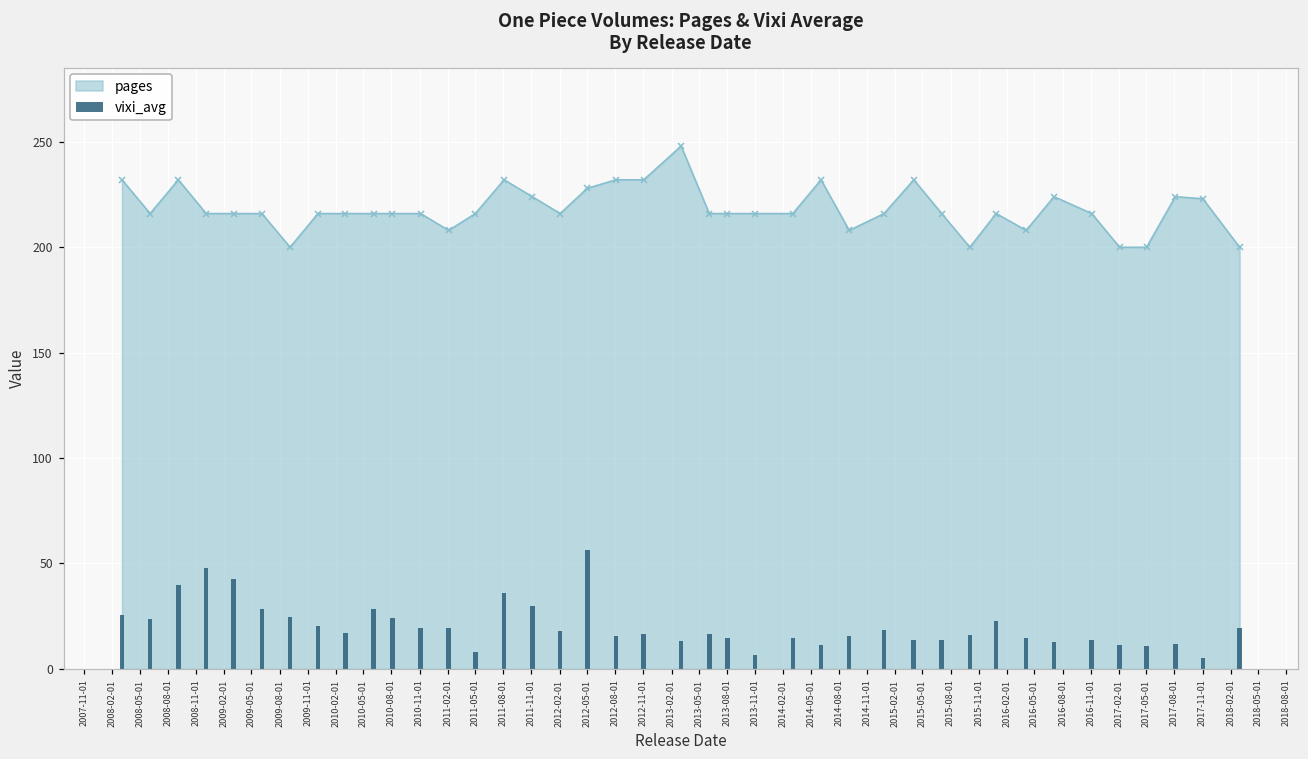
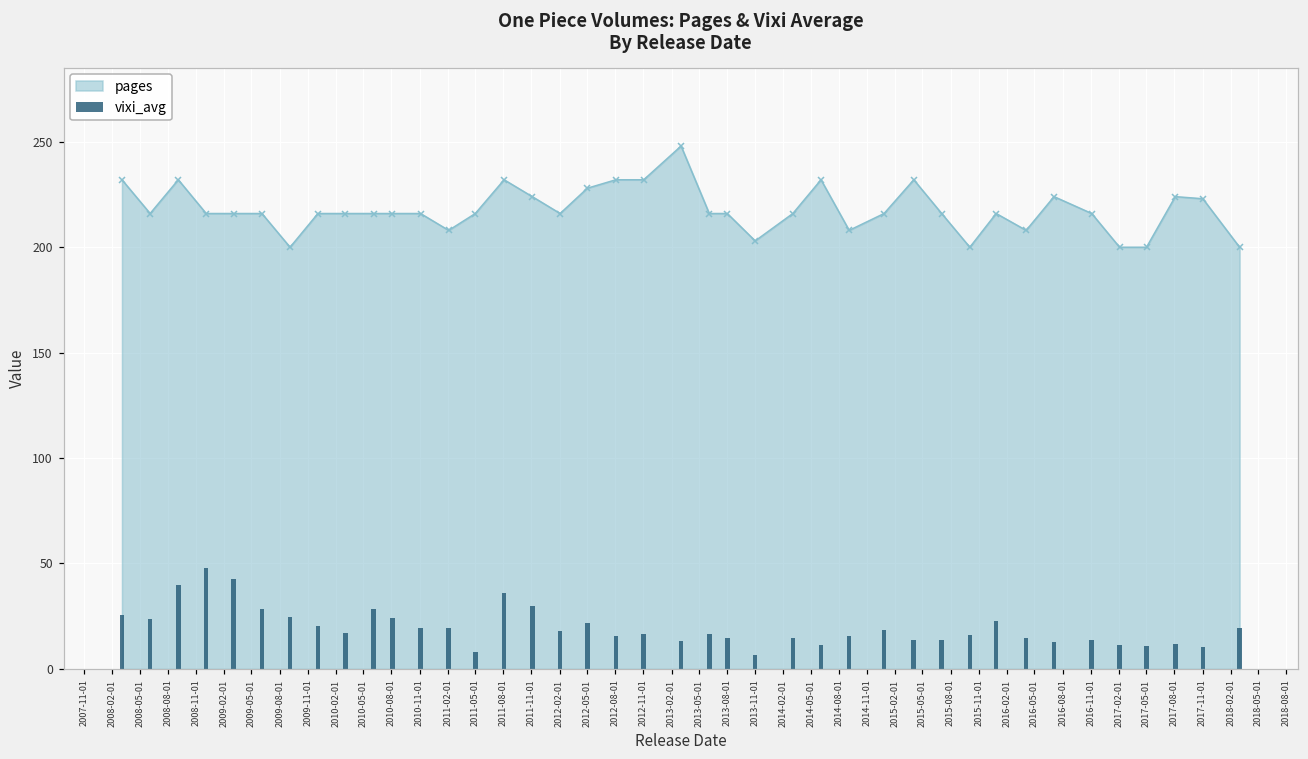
vixi_avg, 2012-05-01: 57 -> 22
pages, 2013-11-01: 216 -> 203
vixi_avg, 2017-11-01: 5 -> 11
